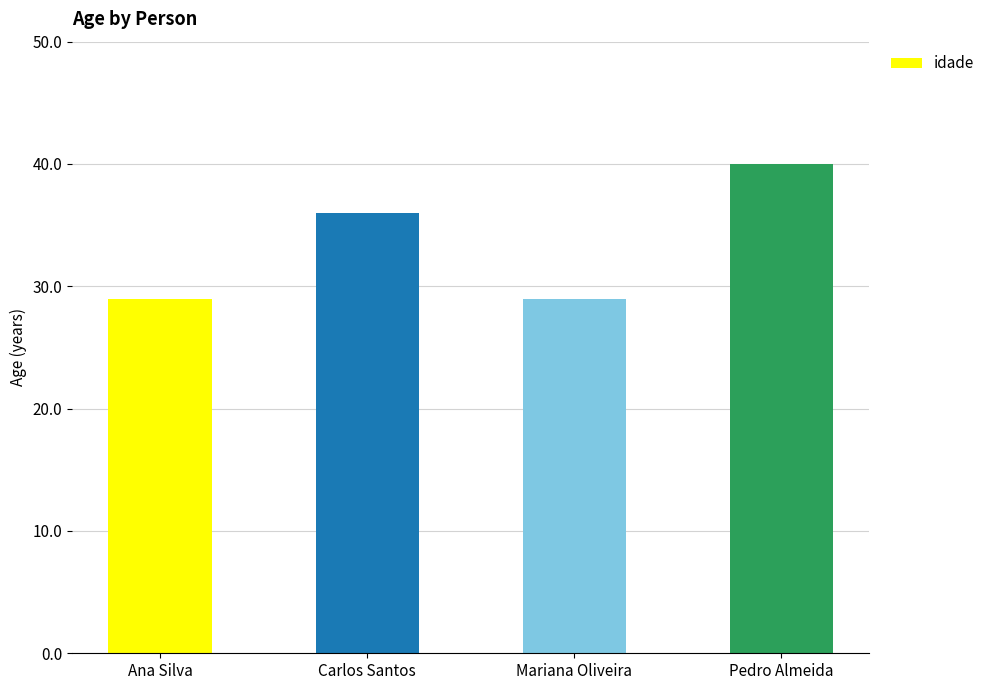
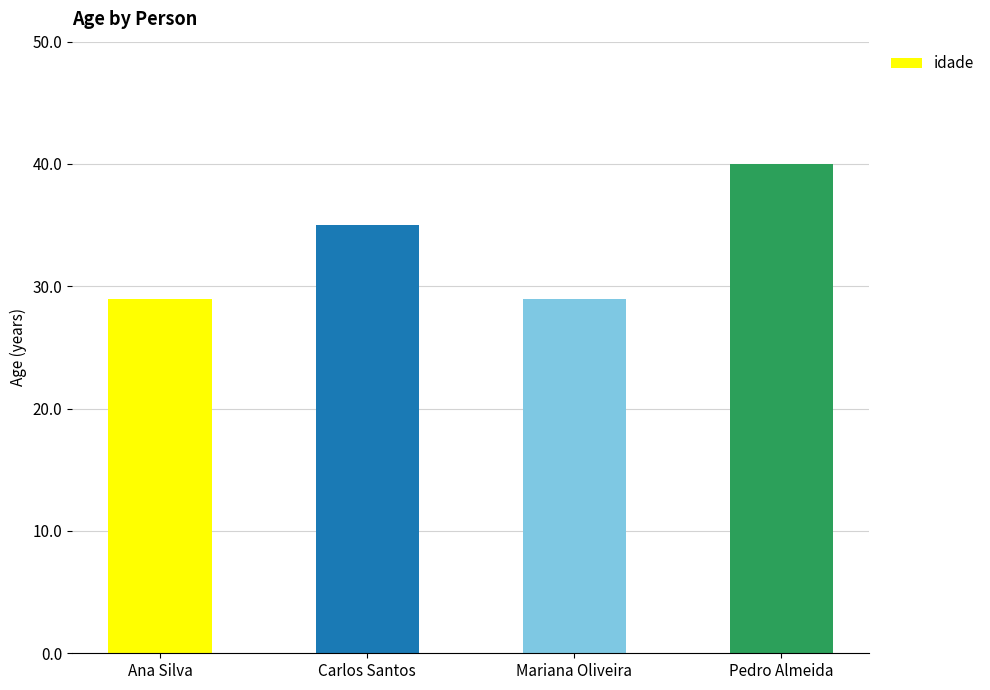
Carlos Santos: 36 -> 35
